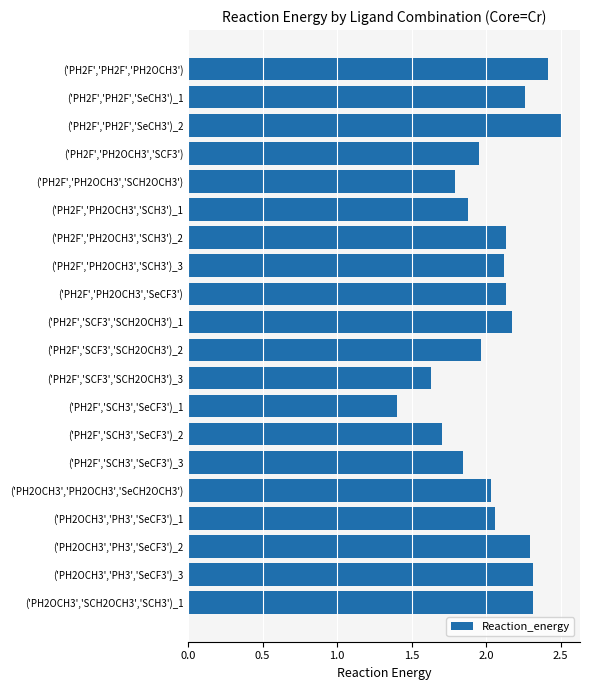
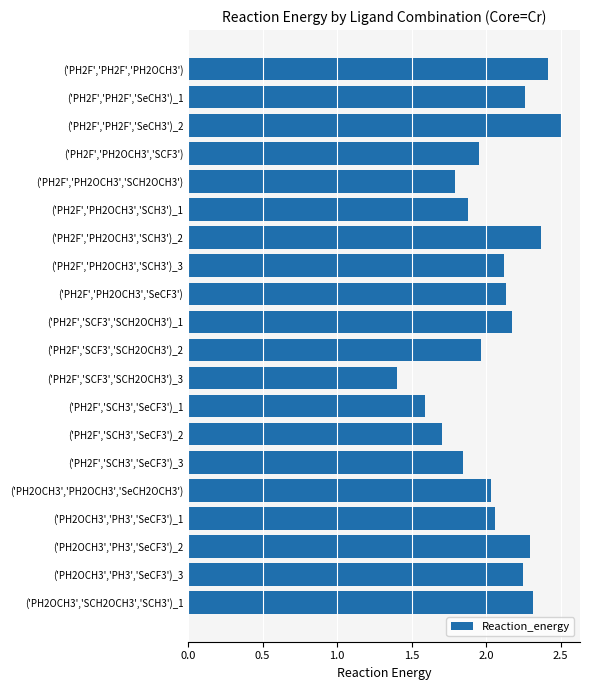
('PH2F','PH2OCH3','SCH3')_2: 2.13 -> 2.37
('PH2F','SCF3','SCH2OCH3')_3: 1.63 -> 1.40
('PH2F','SCH3','SeCF3')_1: 1.40 -> 1.59
('PH2OCH3','PH3','SeCF3')_3: 2.32 -> 2.25
